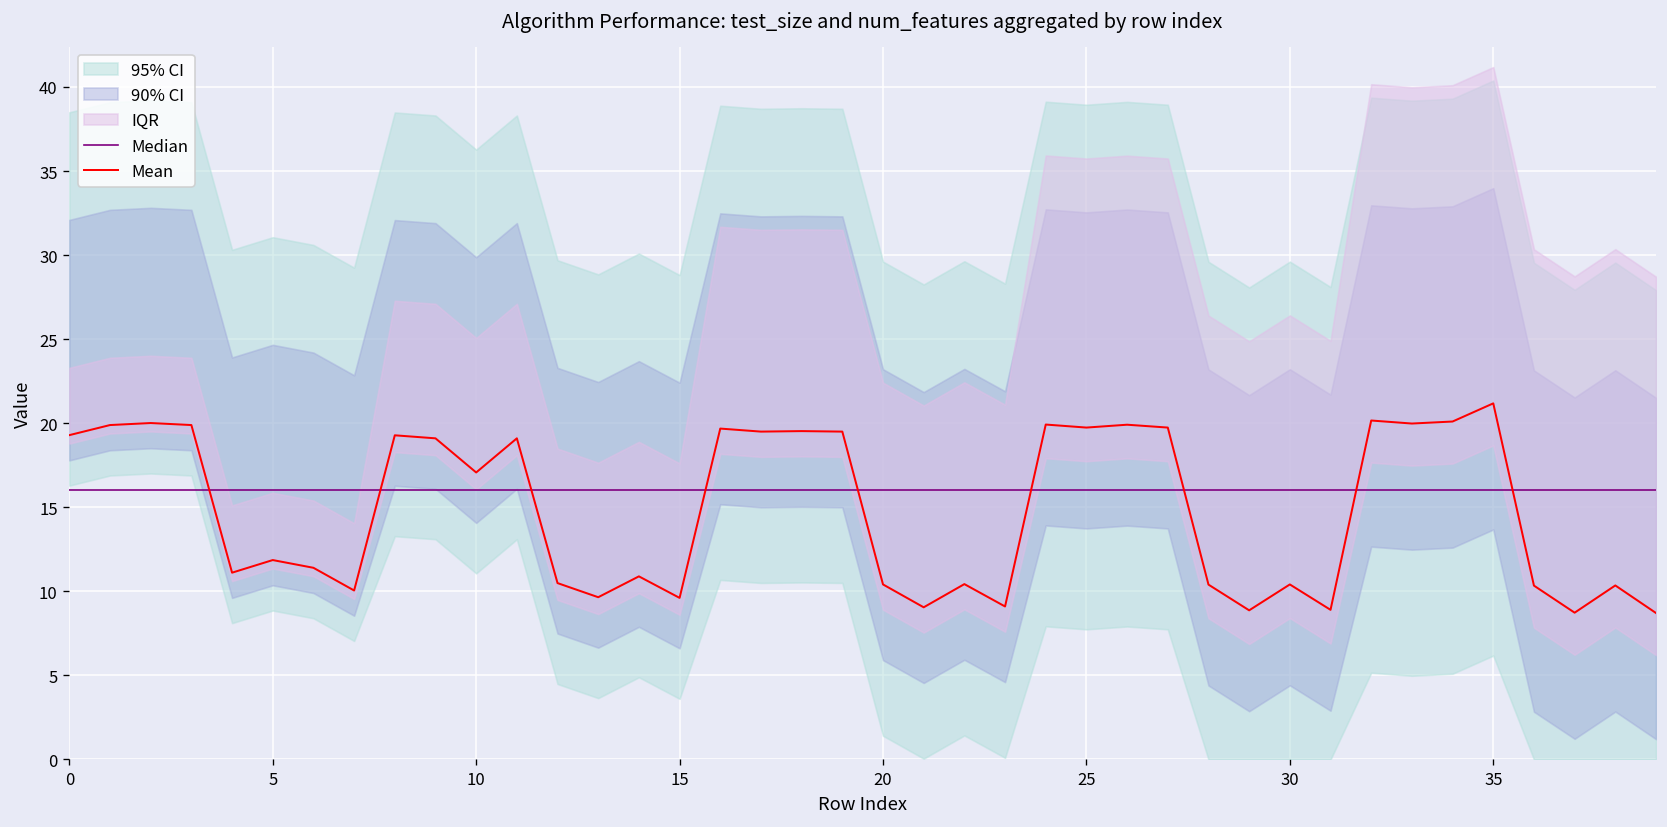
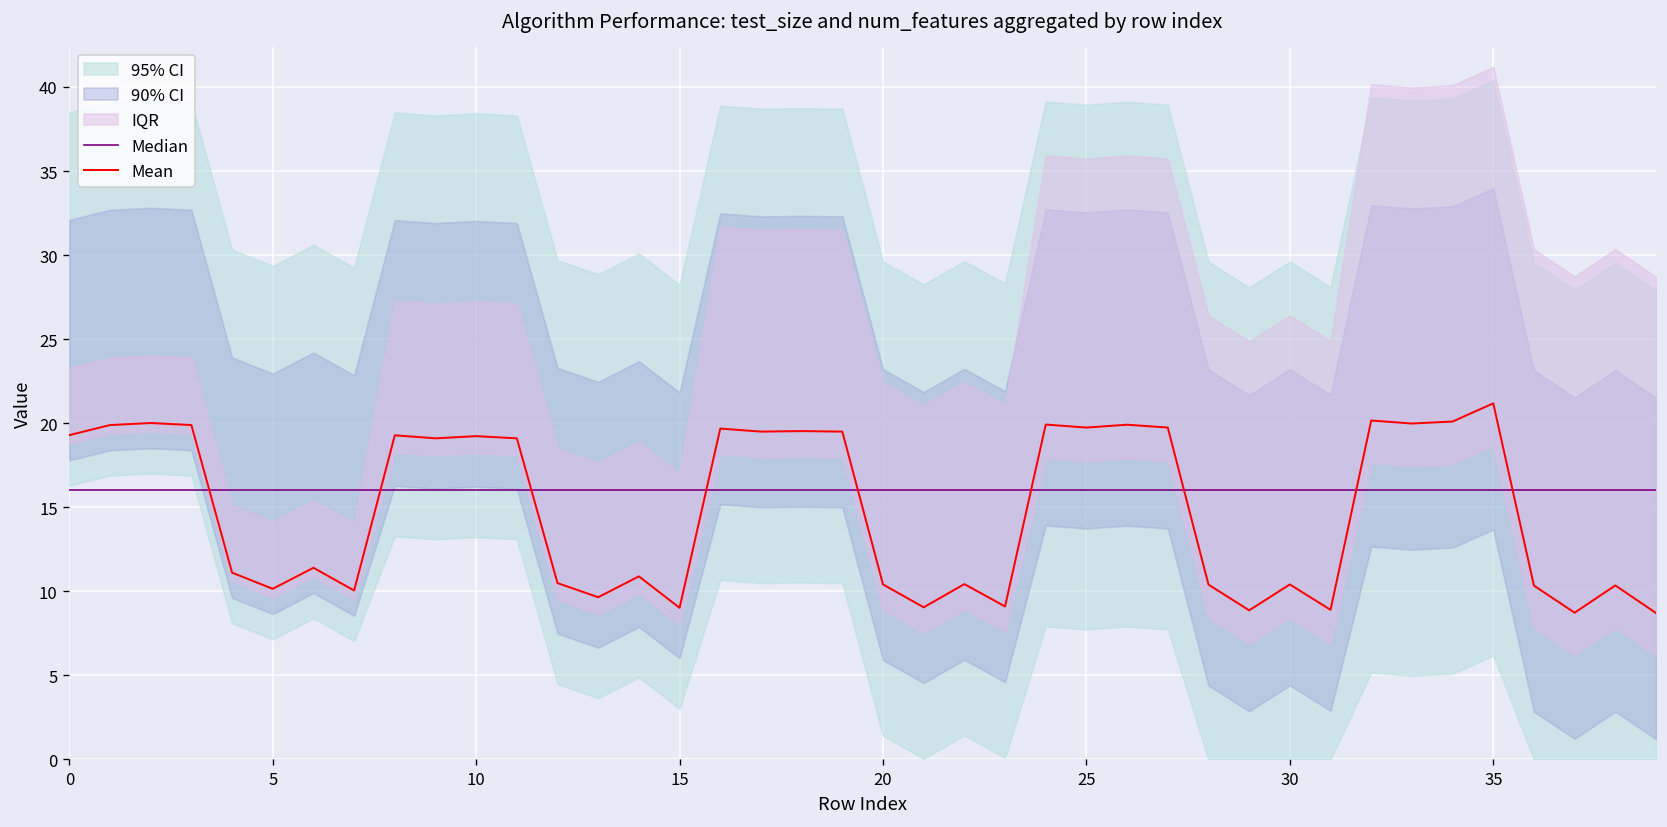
Mean, 5: 11.9 -> 10.2
Mean, 10: 17.1 -> 19.2
Mean, 15: 9.6 -> 9.0
